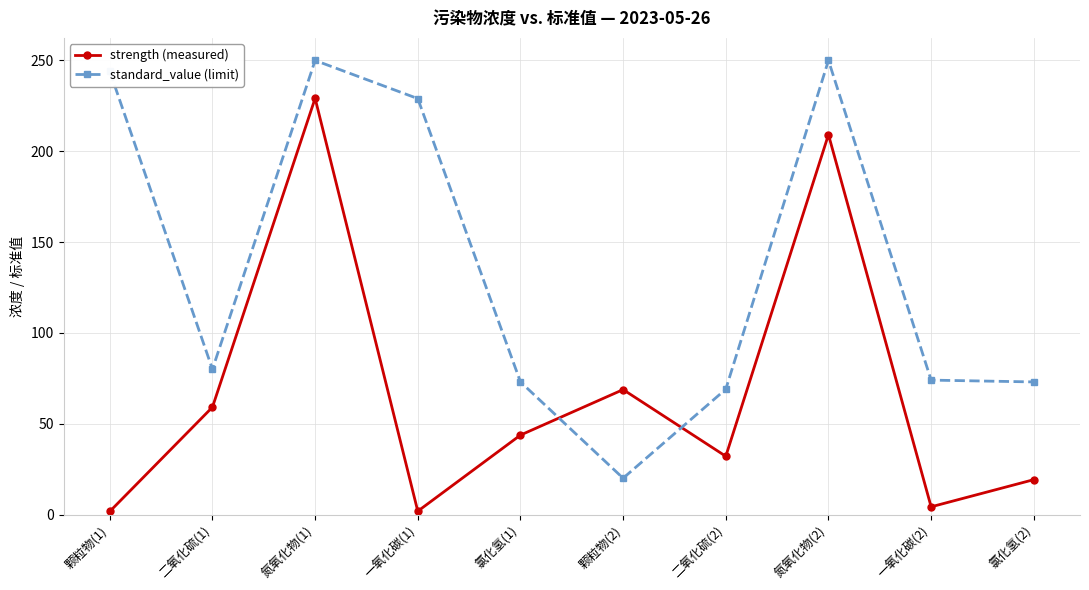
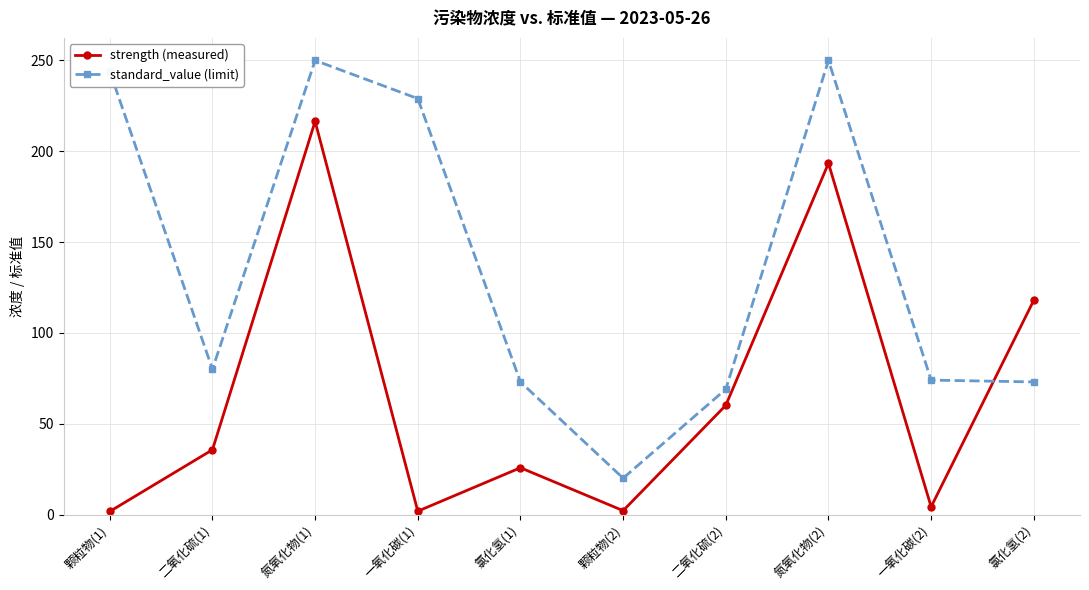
strength (measured), 二氧化硫(1): 59 -> 36
strength (measured), 氮氧化物(1): 229 -> 216
strength (measured), 氯化氢(1): 44 -> 26
strength (measured), 颗粒物(2): 69 -> 2
strength (measured), 二氧化硫(2): 32 -> 60
strength (measured), 氮氧化物(2): 209 -> 193
strength (measured), 氯化氢(2): 19 -> 118
